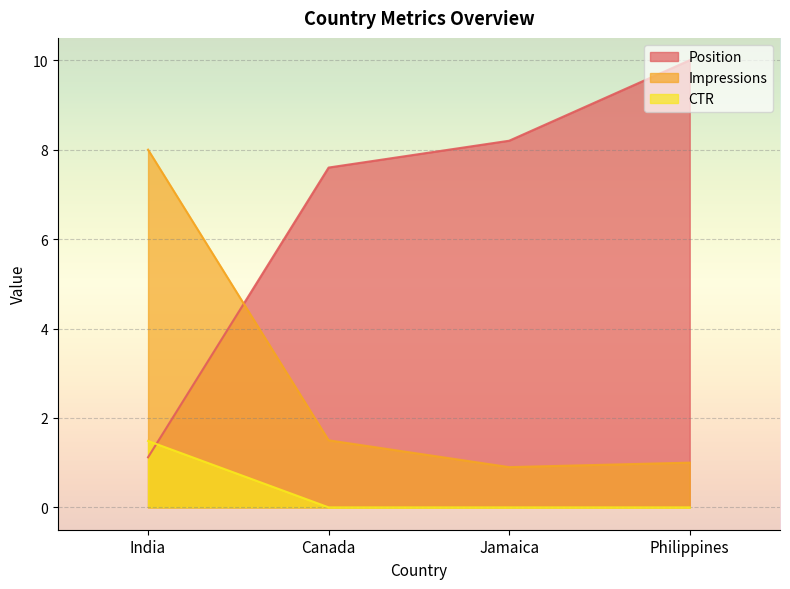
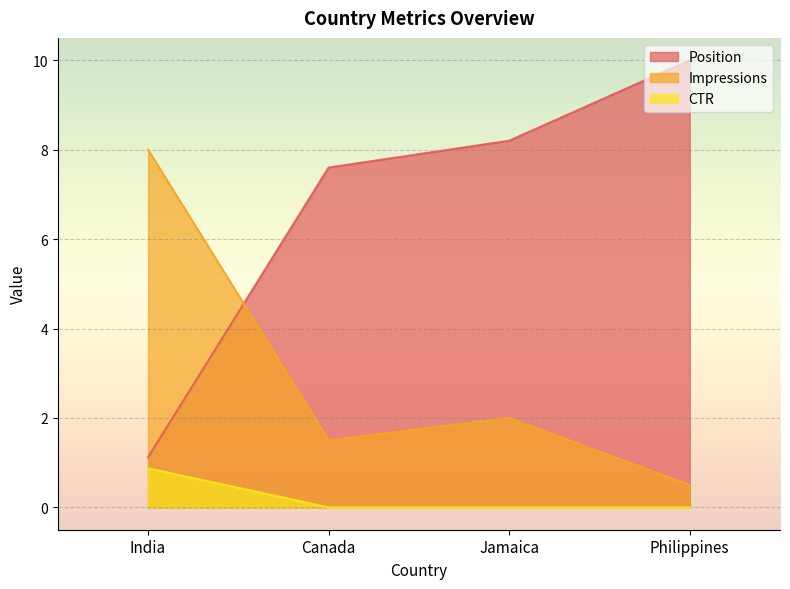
CTR, India: 1.5 -> 0.9
Impressions, Jamaica: 0.9 -> 2.0
Impressions, Philippines: 1.0 -> 0.5
